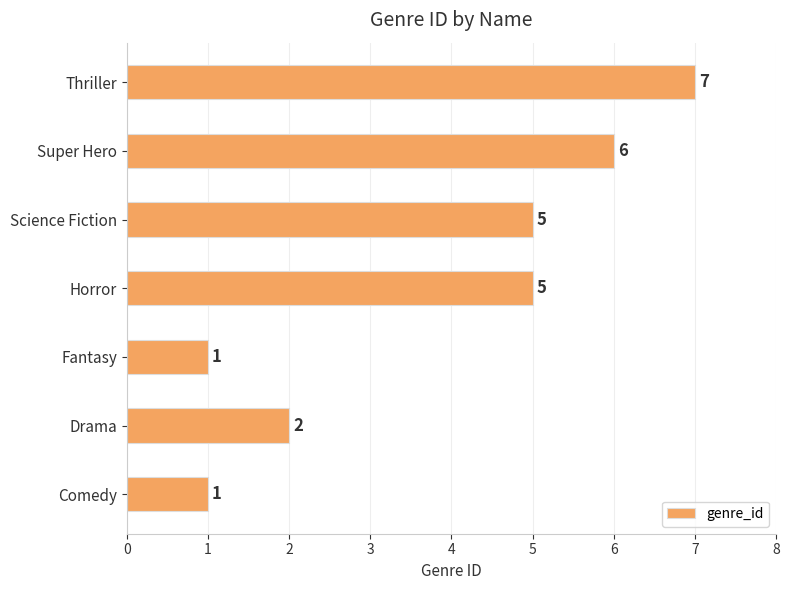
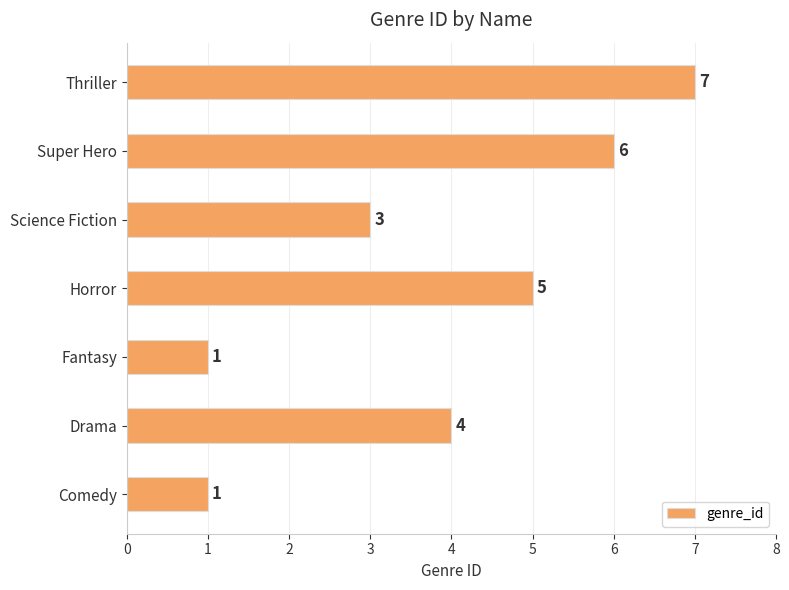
Science Fiction: 5 -> 3
Drama: 2 -> 4
